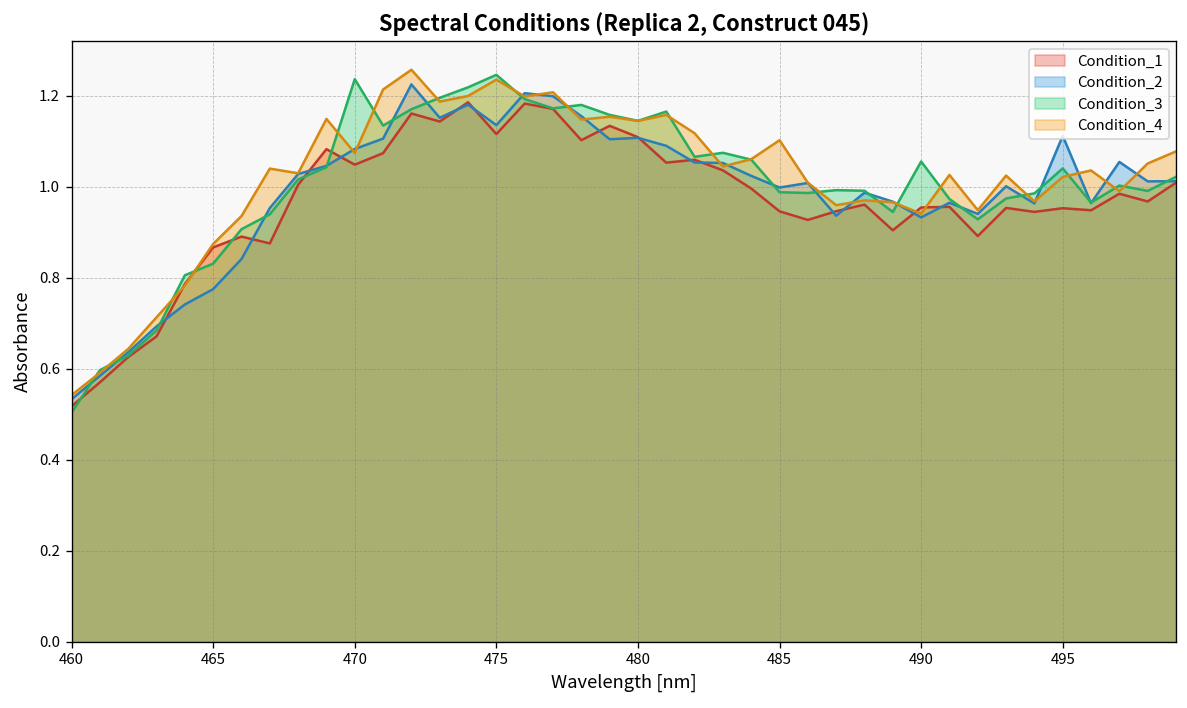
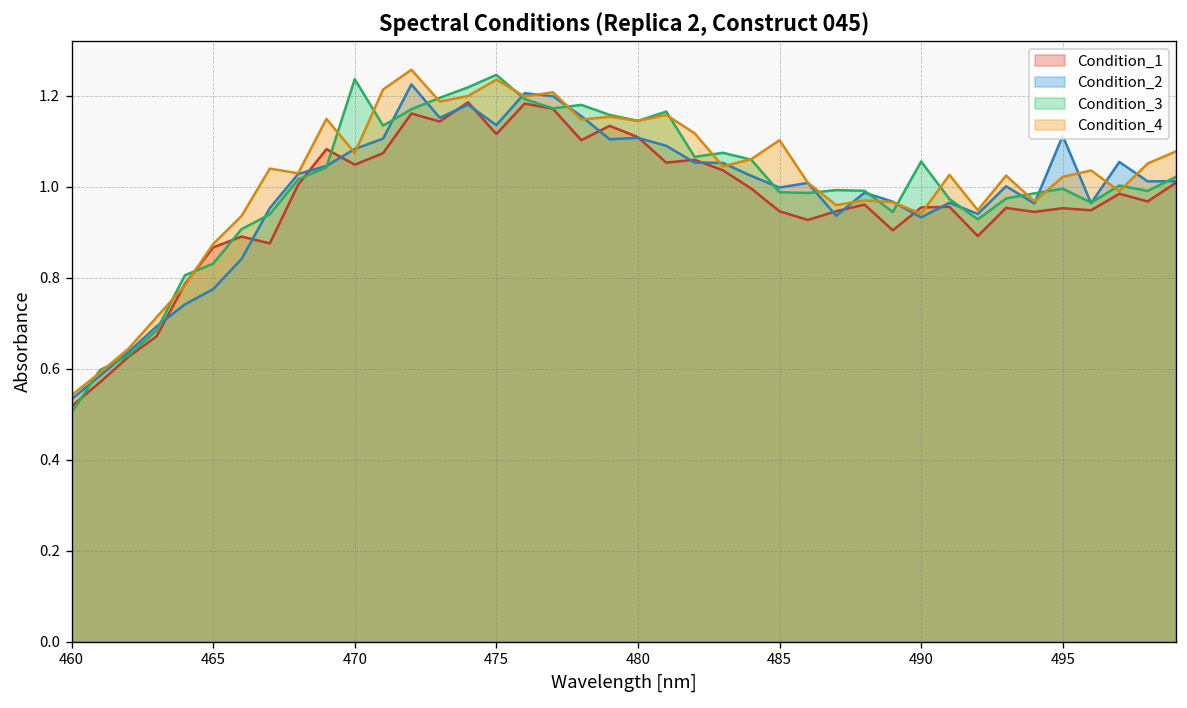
Condition_3, 495: 1.04 -> 1.00
